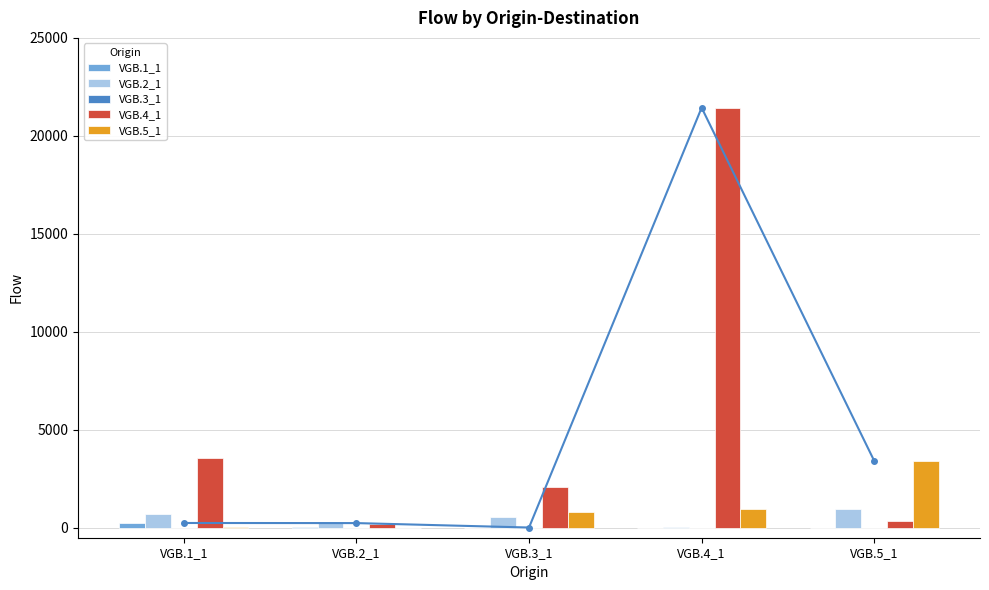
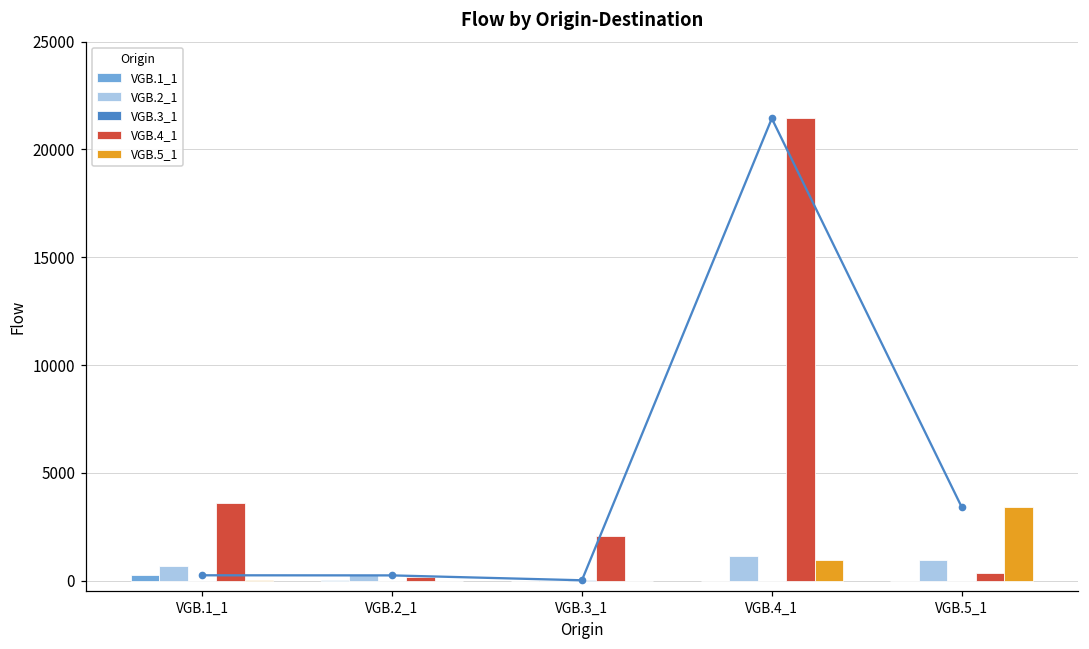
VGB.2_1, VGB.3_1: 500 -> 0
VGB.5_1, VGB.3_1: 800 -> 0
VGB.2_1, VGB.4_1: 0 -> 1200
